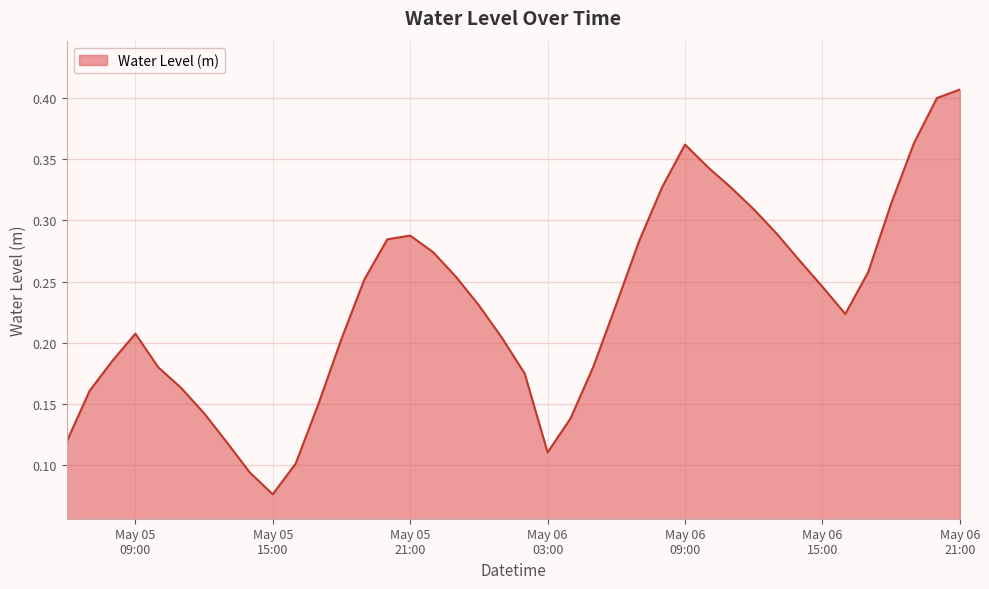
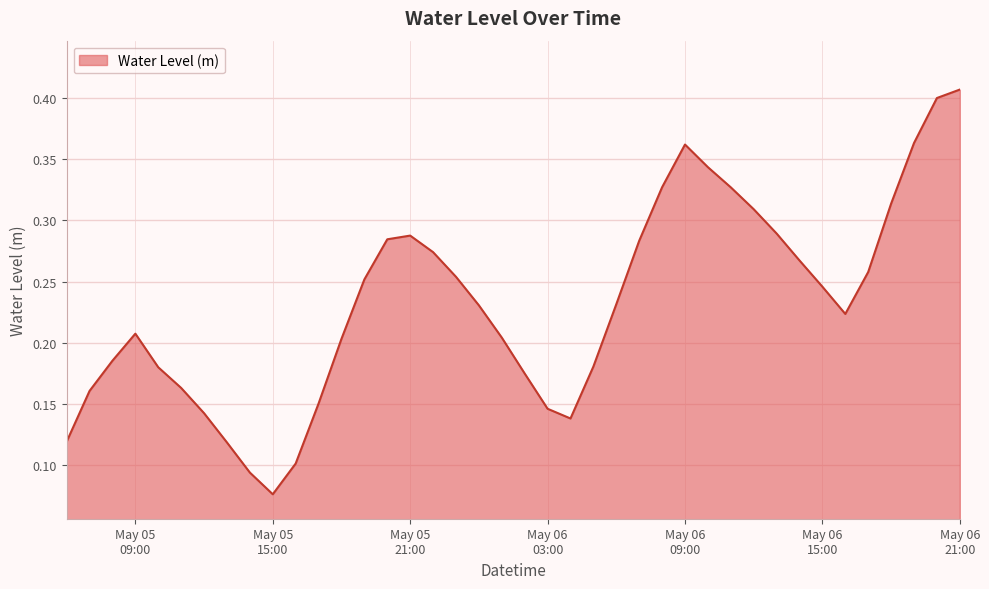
May 06 03:00: 0.110 -> 0.146
